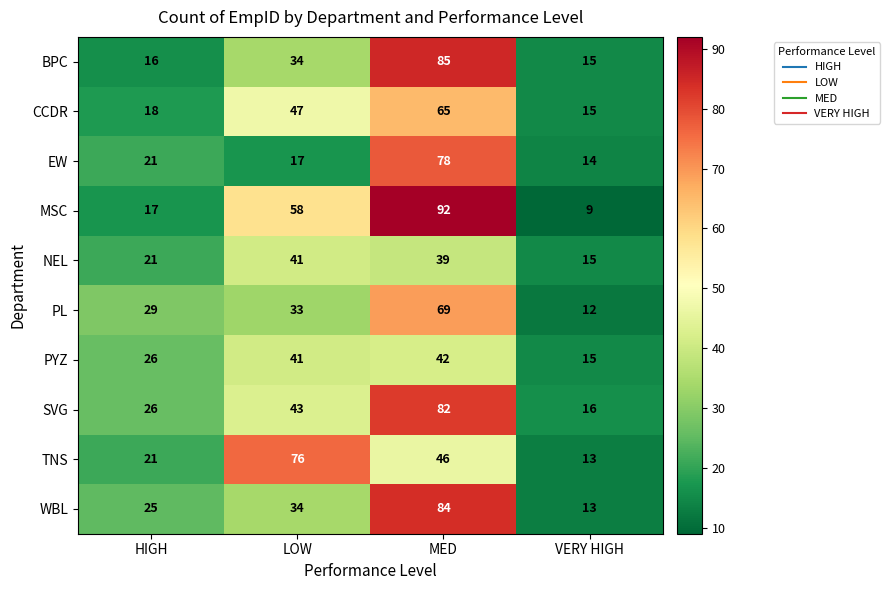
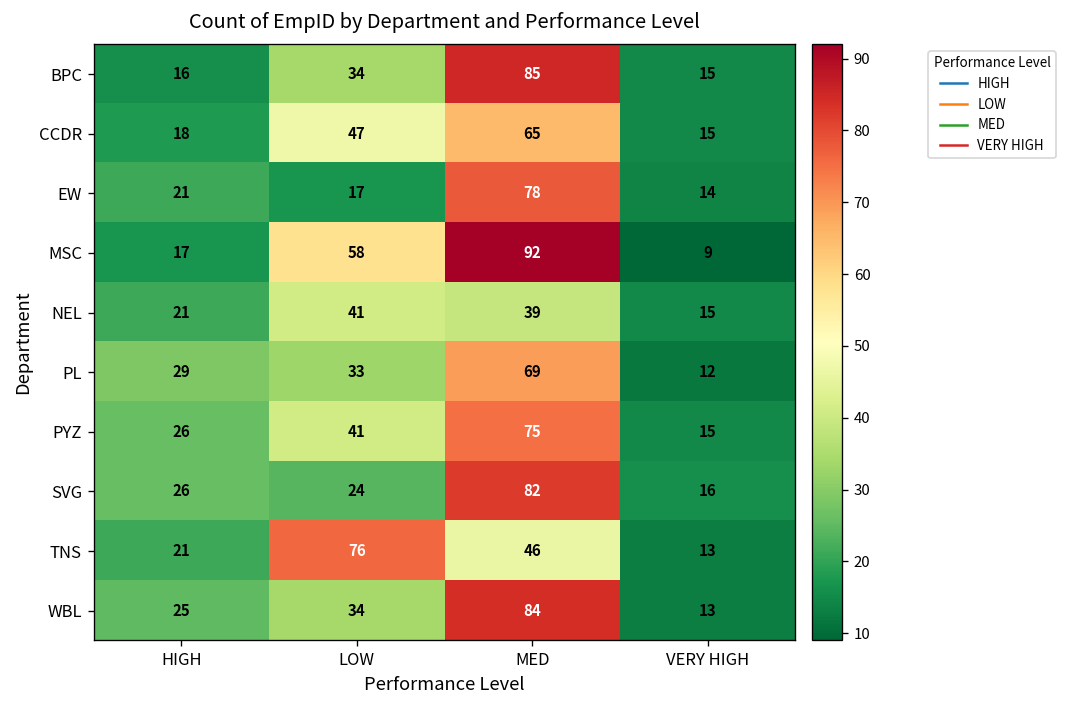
PYZ, MED: 42 -> 75
SVG, LOW: 43 -> 24
